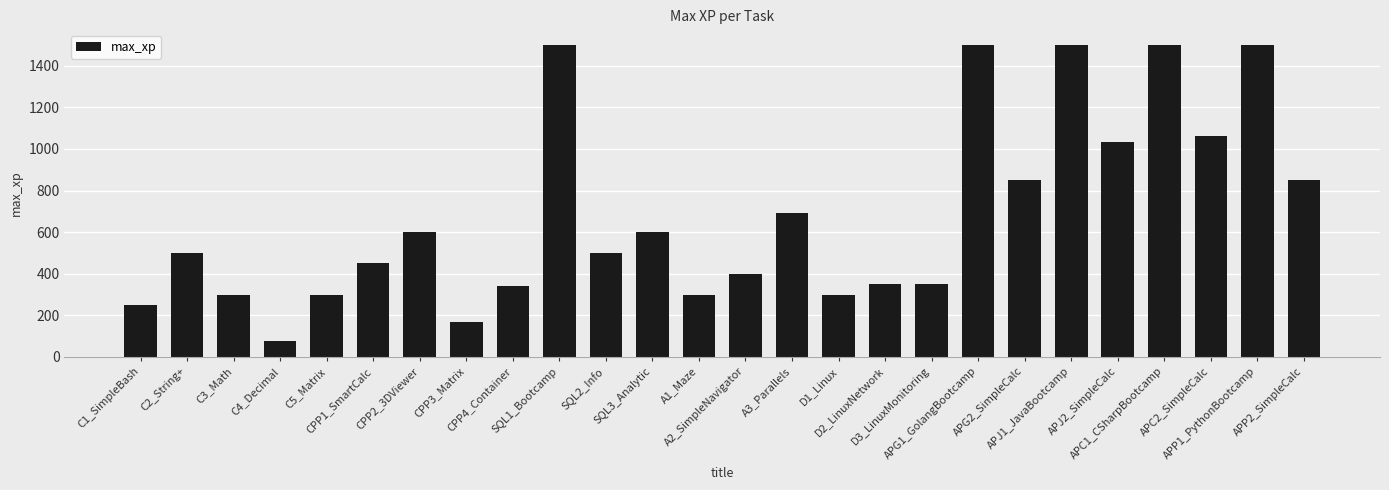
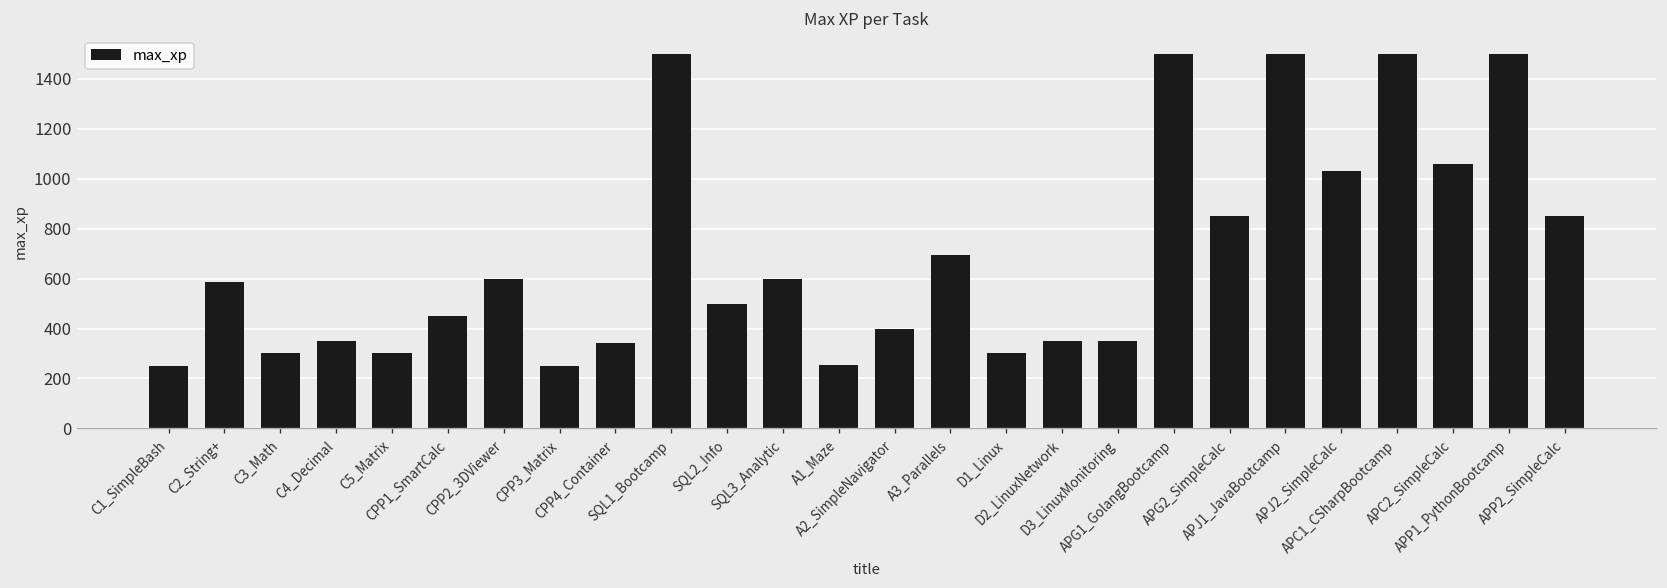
C2_String+: 500 -> 590
C4_Decimal: 80 -> 350
CPP3_Matrix: 170 -> 250
A1_Maze: 300 -> 260
